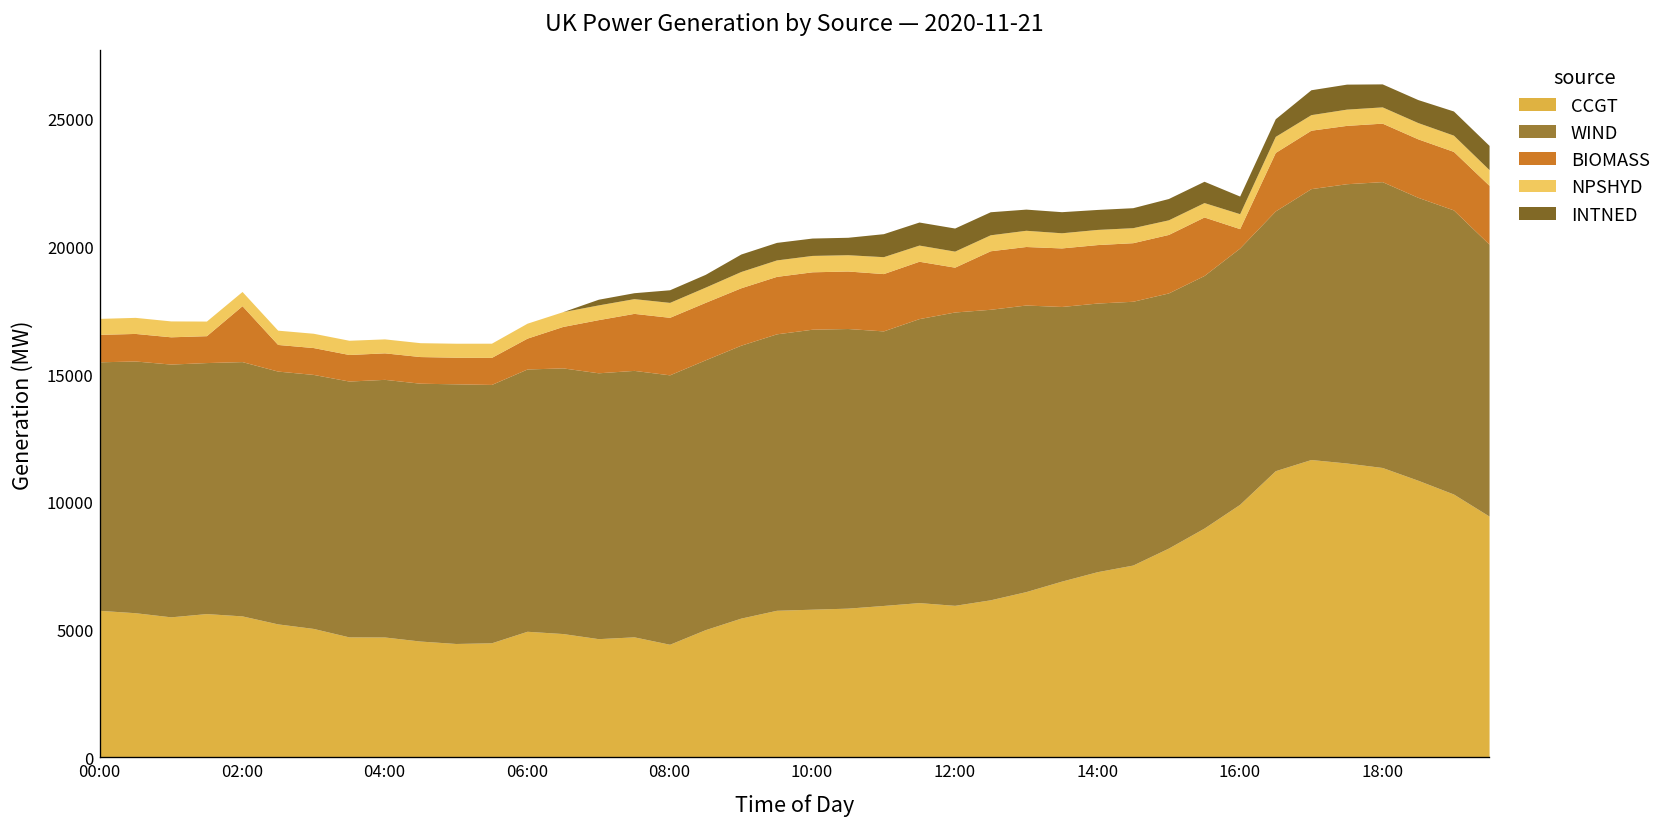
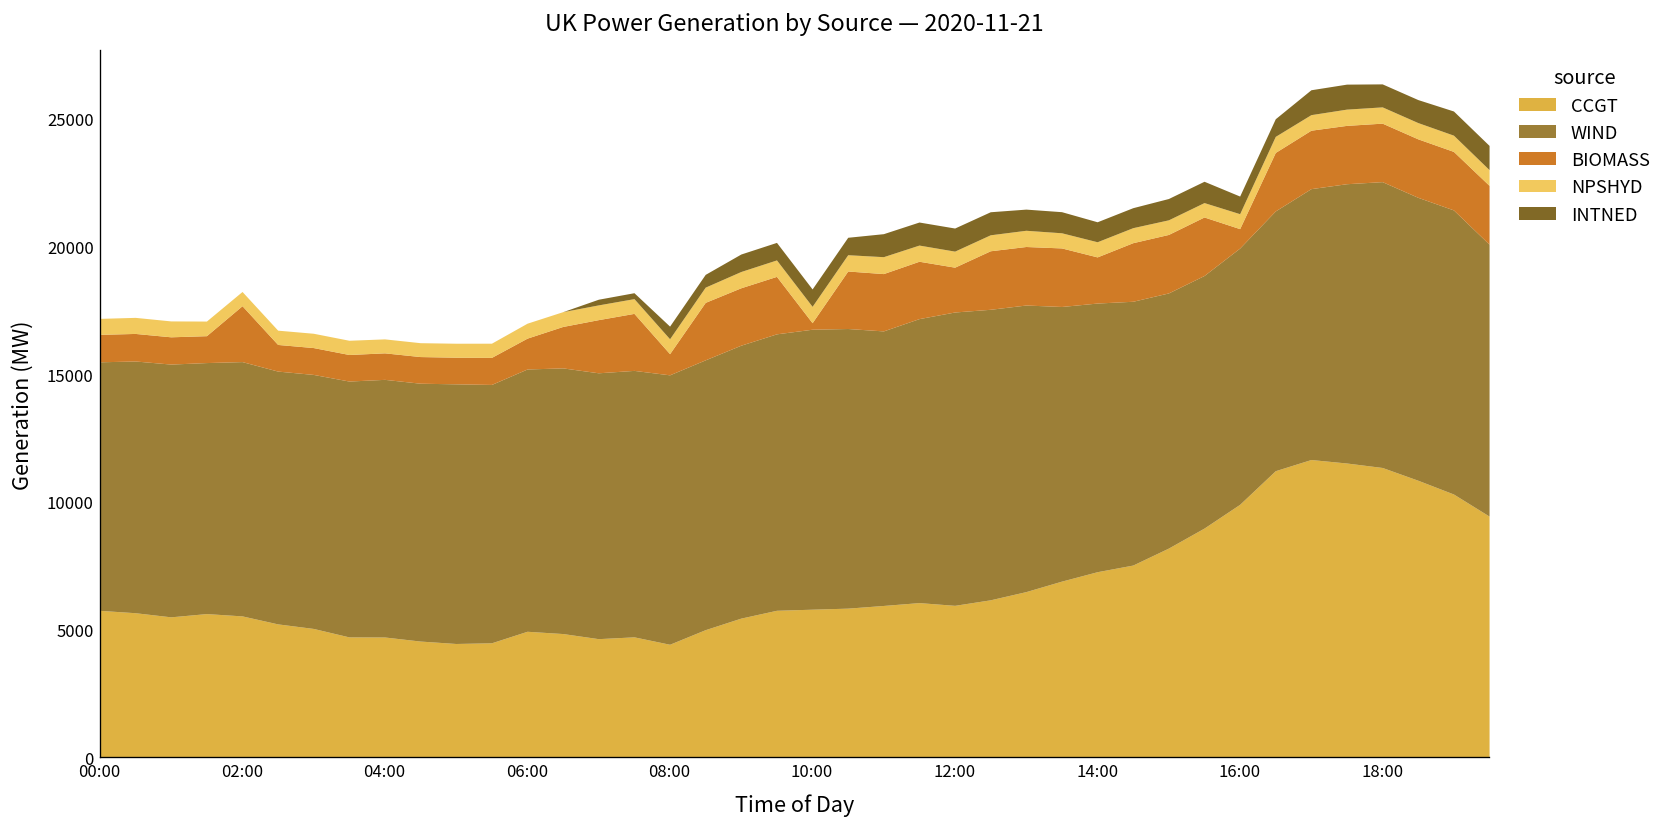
BIOMASS, 08:00: 2300 -> 800
BIOMASS, 10:00: 2200 -> 300
BIOMASS, 14:00: 2300 -> 1800
